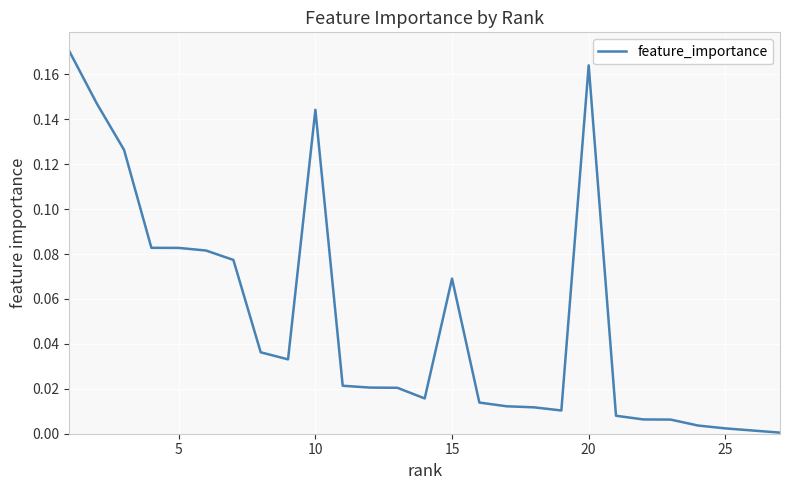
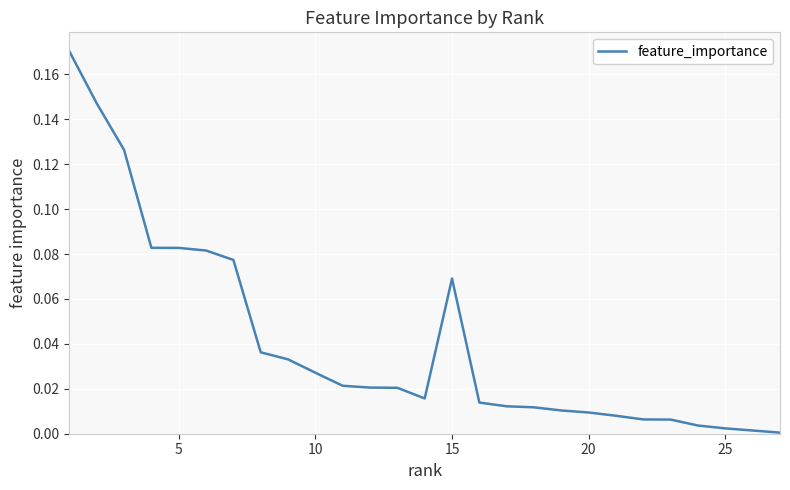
10: 0.144 -> 0.027
20: 0.164 -> 0.009
